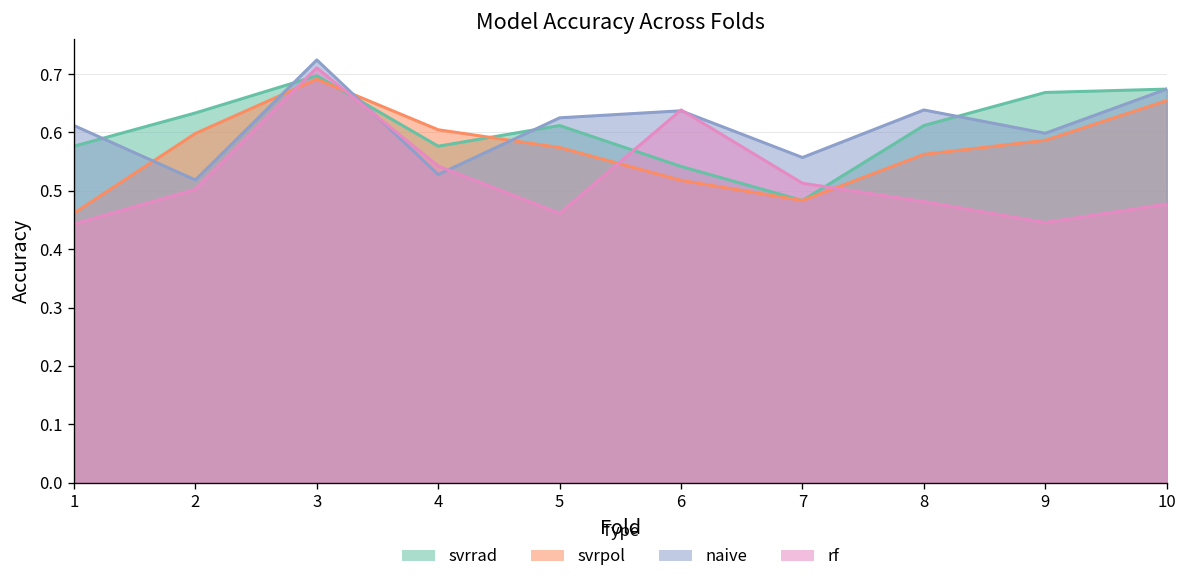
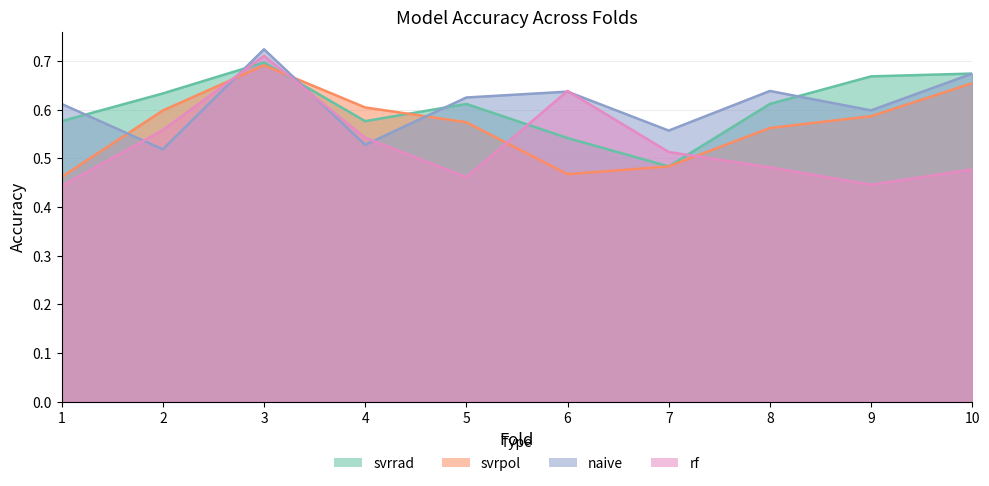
rf, 2: 0.50 -> 0.56
svrpol, 6: 0.52 -> 0.47
